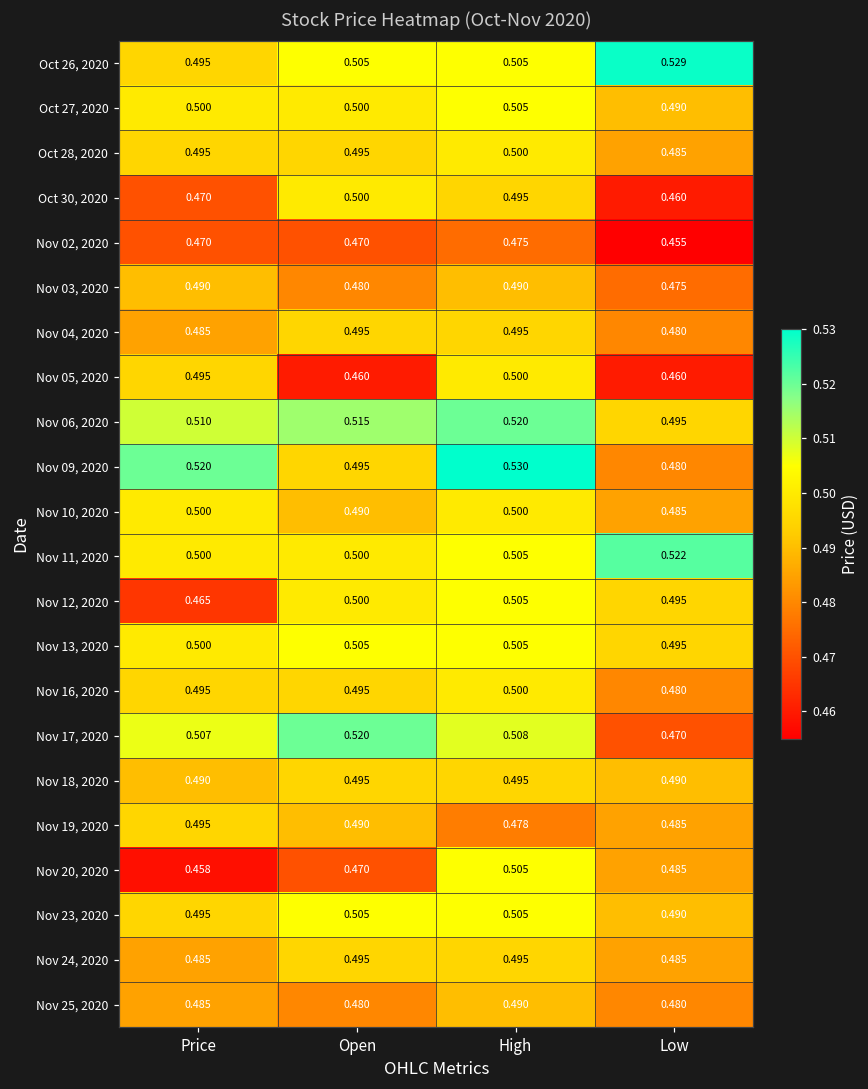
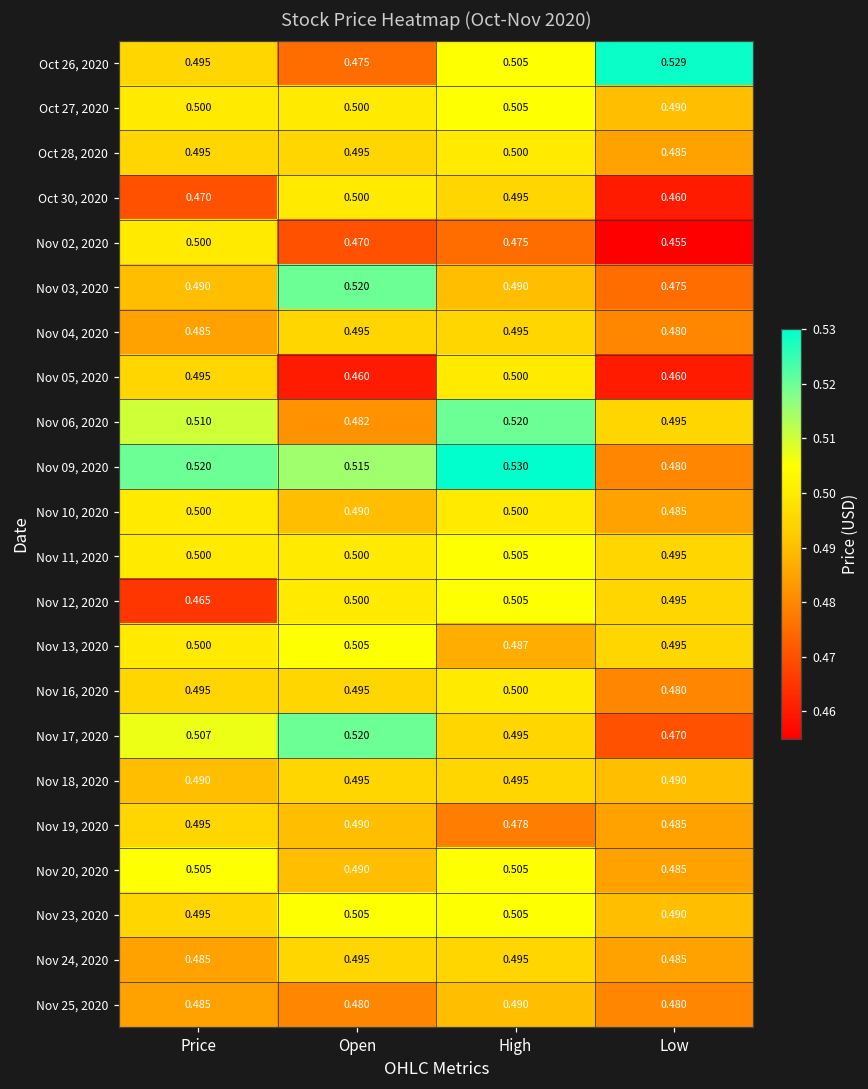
Oct 26, 2020, Open: 0.505 -> 0.475
Nov 02, 2020, Price: 0.470 -> 0.500
Nov 03, 2020, Open: 0.480 -> 0.520
Nov 06, 2020, Open: 0.515 -> 0.482
Nov 09, 2020, Open: 0.495 -> 0.515
Nov 11, 2020, Low: 0.522 -> 0.495
Nov 13, 2020, High: 0.505 -> 0.487
Nov 17, 2020, High: 0.508 -> 0.495
Nov 20, 2020, Price: 0.458 -> 0.505
Nov 20, 2020, Open: 0.470 -> 0.490
